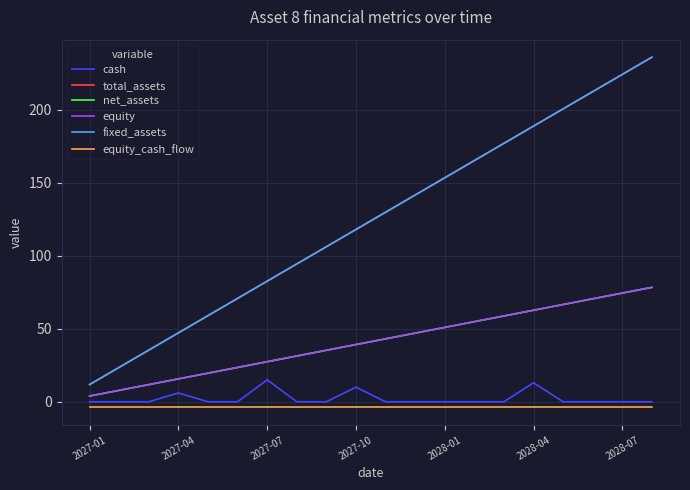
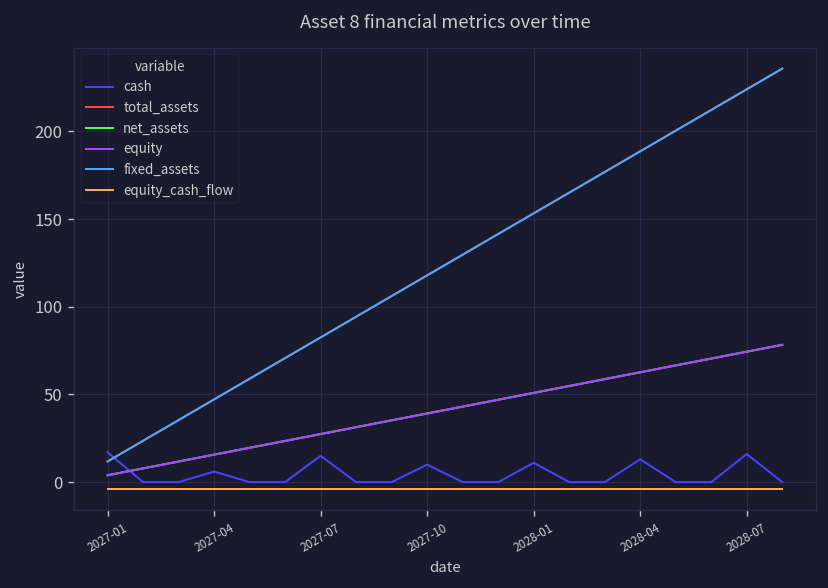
cash, 2027-01: 0 -> 17
cash, 2028-01: 0 -> 11
cash, 2028-07: 0 -> 16
